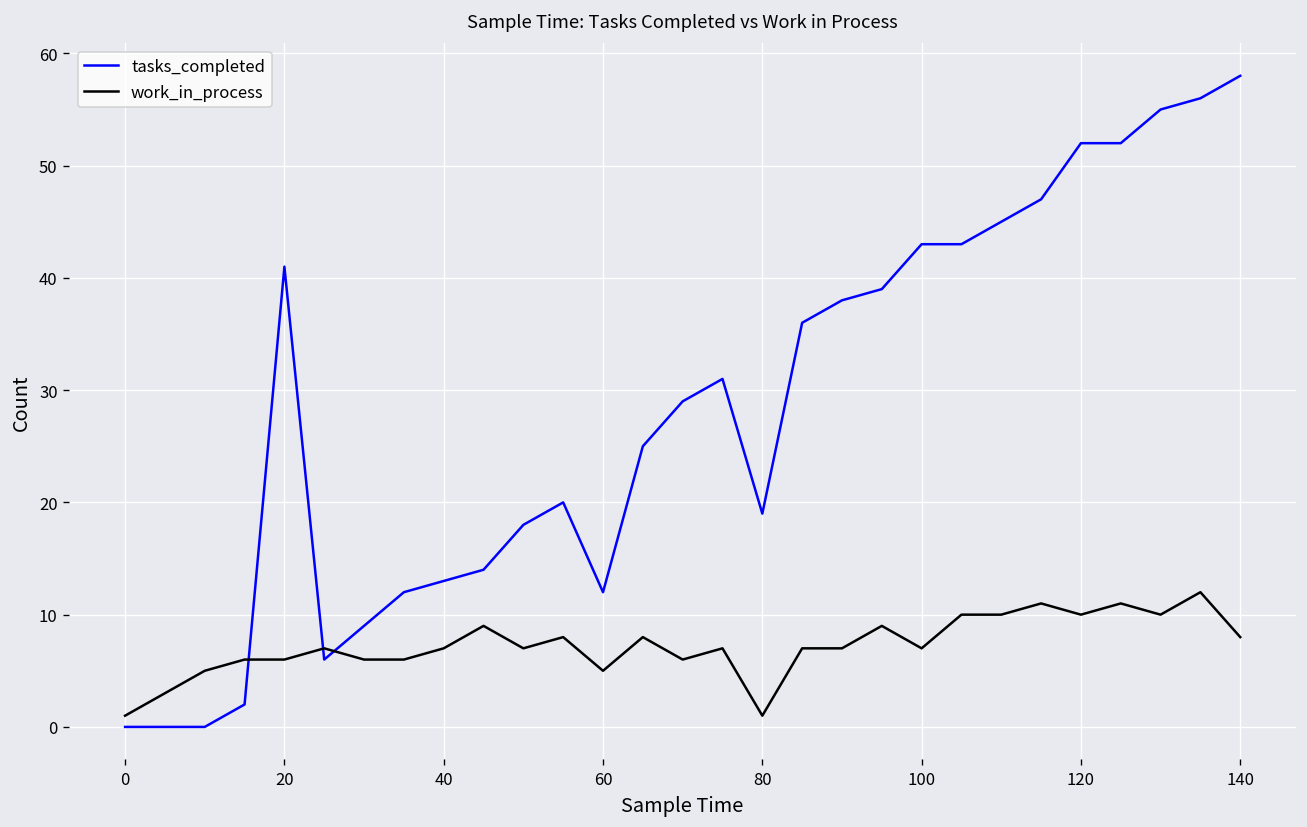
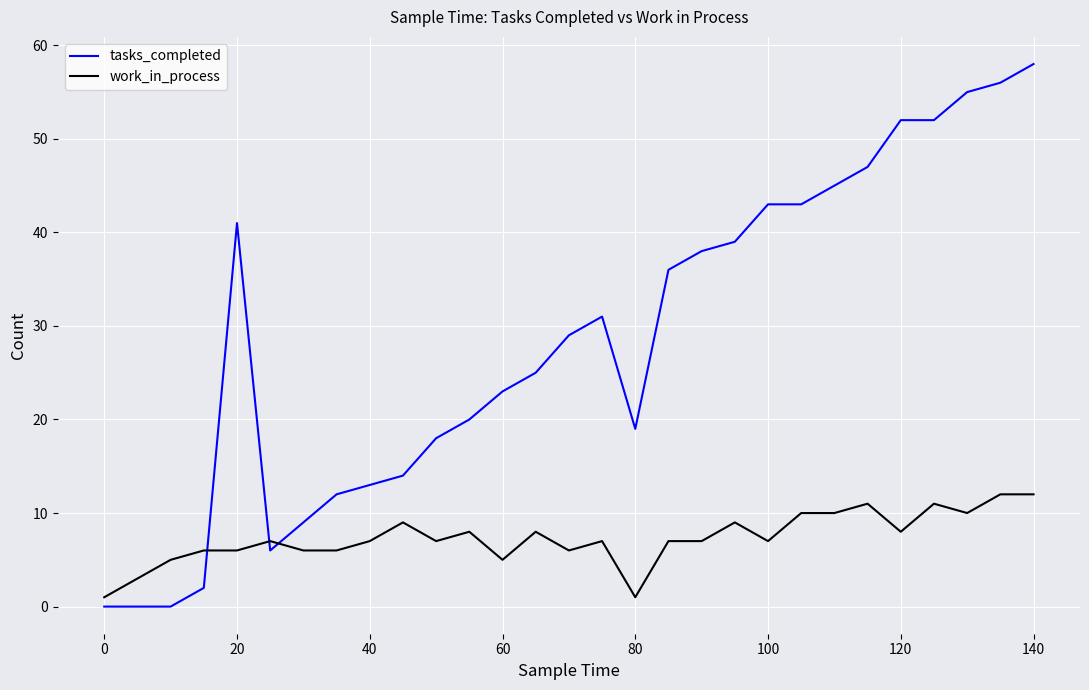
tasks_completed, 60: 12 -> 23
work_in_process, 120: 10 -> 8
work_in_process, 140: 8 -> 12
